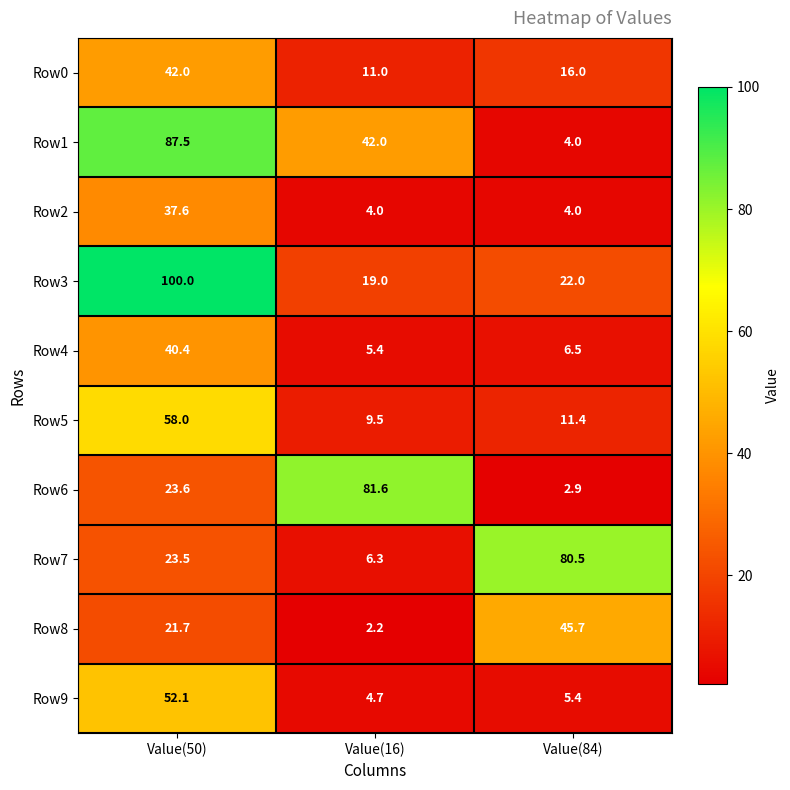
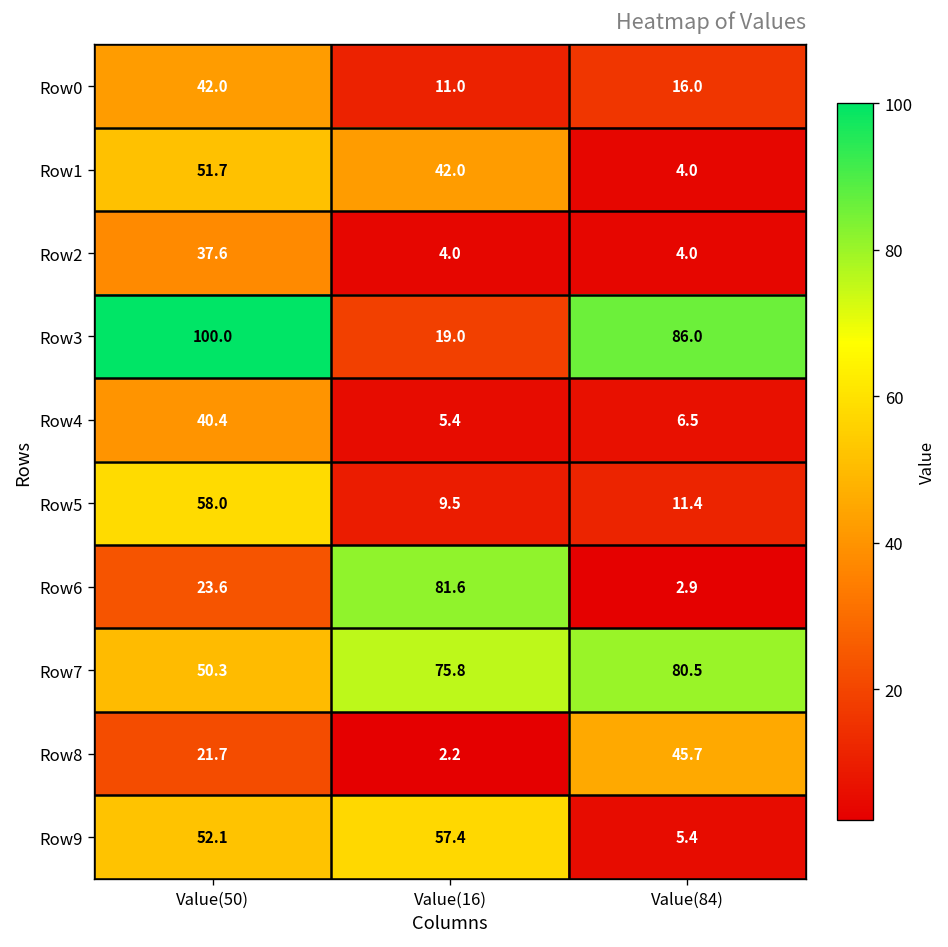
Row1, Value(50): 87.5 -> 51.7
Row3, Value(84): 22.0 -> 86.0
Row7, Value(50): 23.5 -> 50.3
Row7, Value(16): 6.3 -> 75.8
Row9, Value(16): 4.7 -> 57.4
